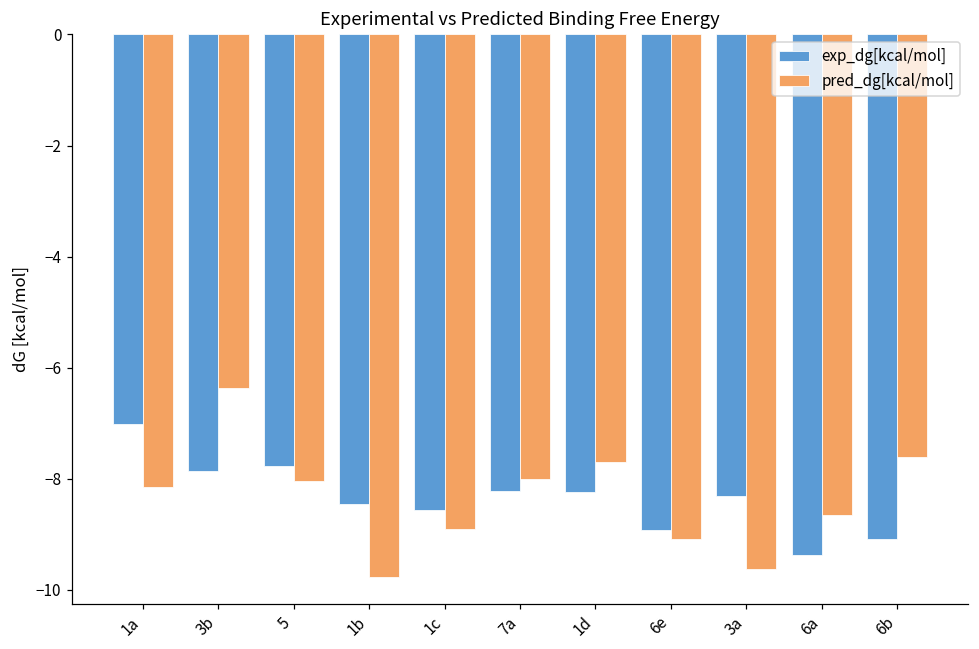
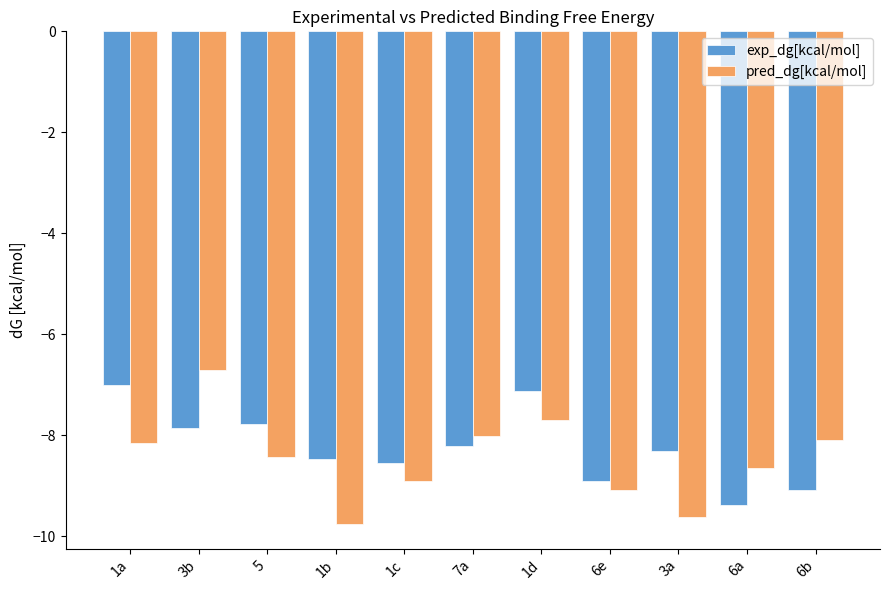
pred_dg[kcal/mol], 3b: -6.4 -> -6.7
pred_dg[kcal/mol], 5: -8.0 -> -8.4
exp_dg[kcal/mol], 1d: -8.2 -> -7.1
pred_dg[kcal/mol], 6b: -7.6 -> -8.1
